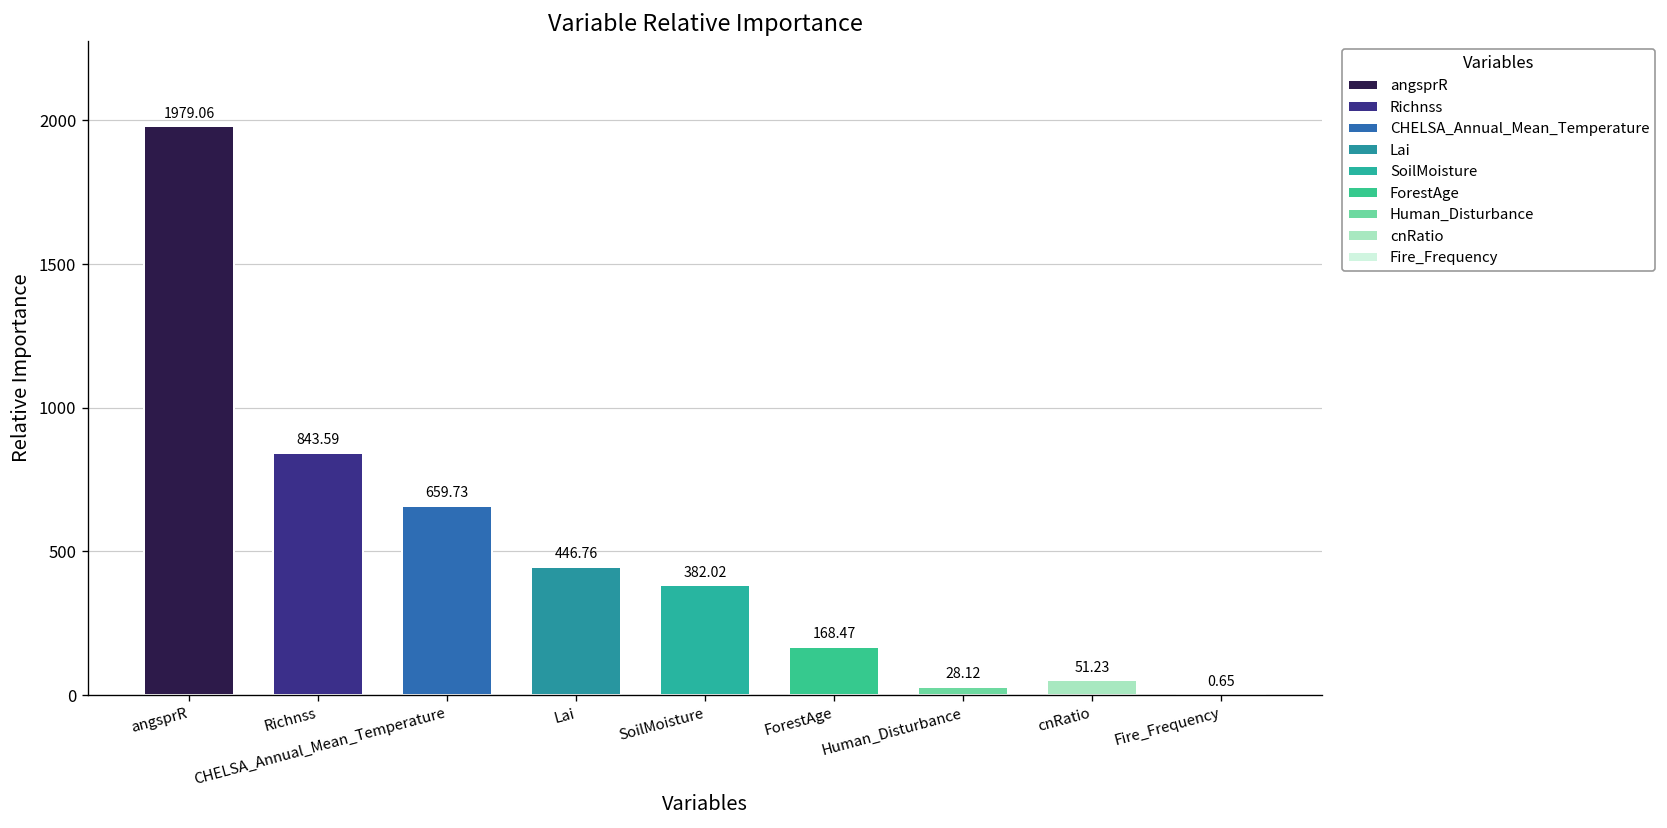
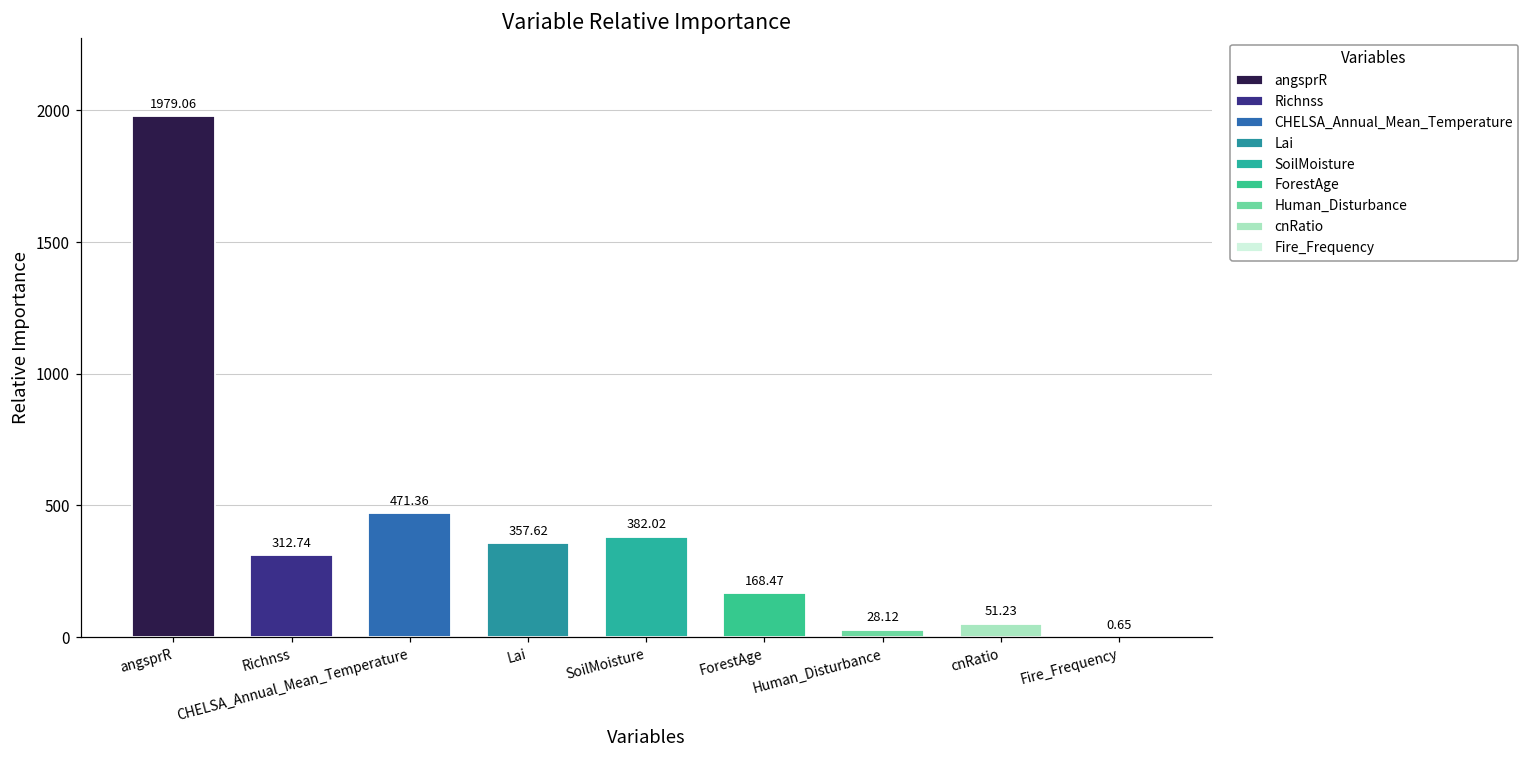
Richnss: 843.59 -> 312.74
CHELSA_Annual_Mean_Temperature: 659.73 -> 471.36
Lai: 446.76 -> 357.62
